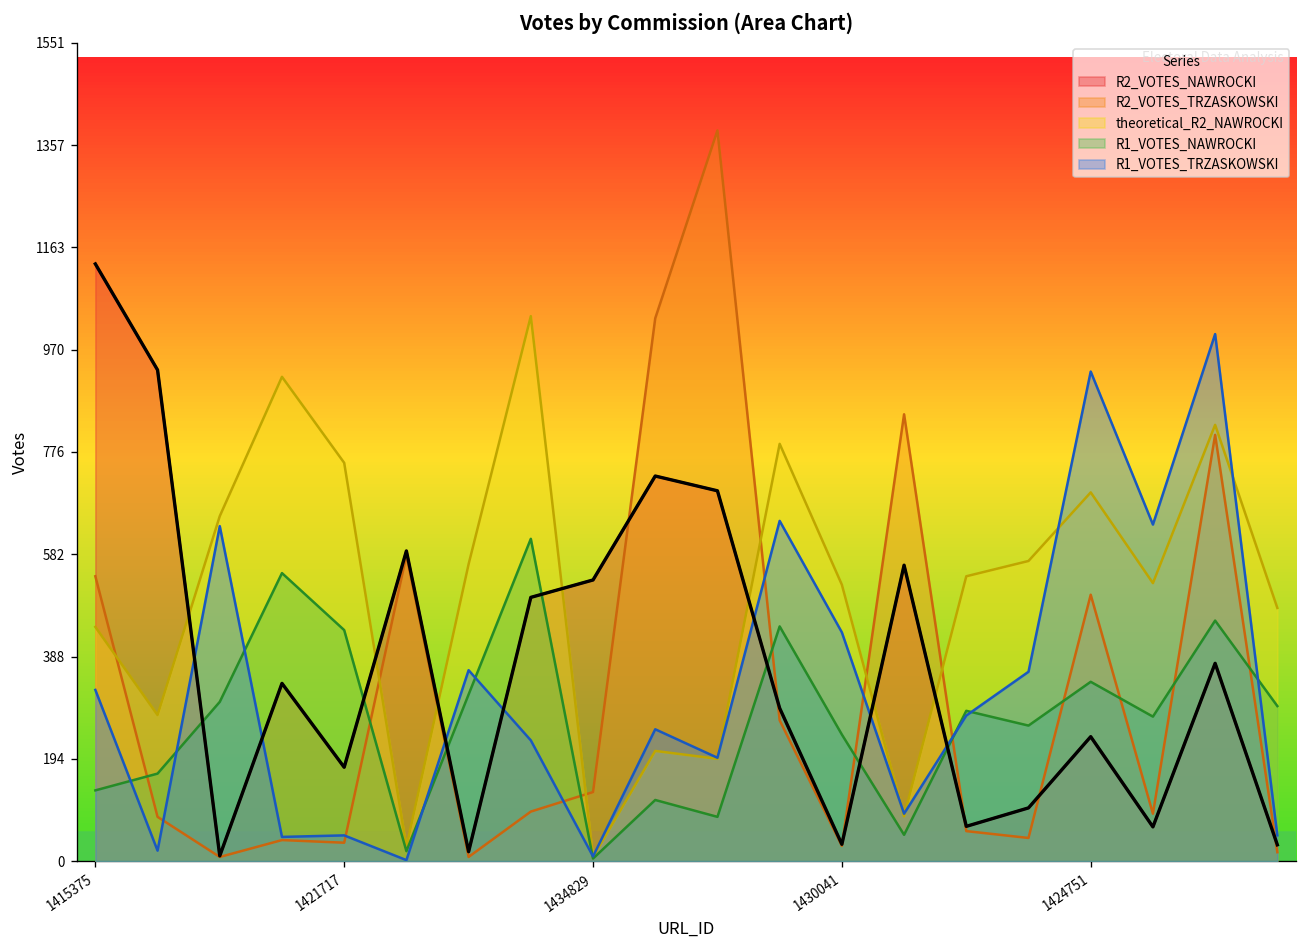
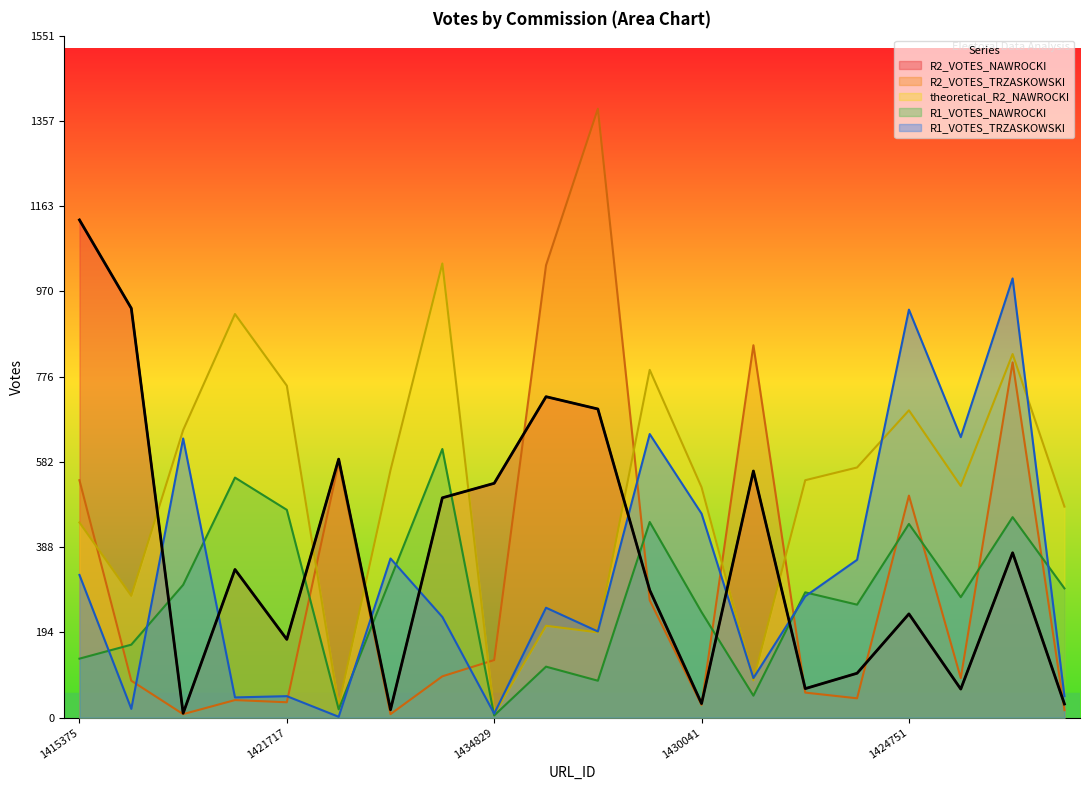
R1_VOTES_NAWROCKI, 1421717: 440 -> 470
R1_VOTES_TRZASKOWSKI, 1430041: 430 -> 460
R1_VOTES_NAWROCKI, 1424751: 340 -> 440
